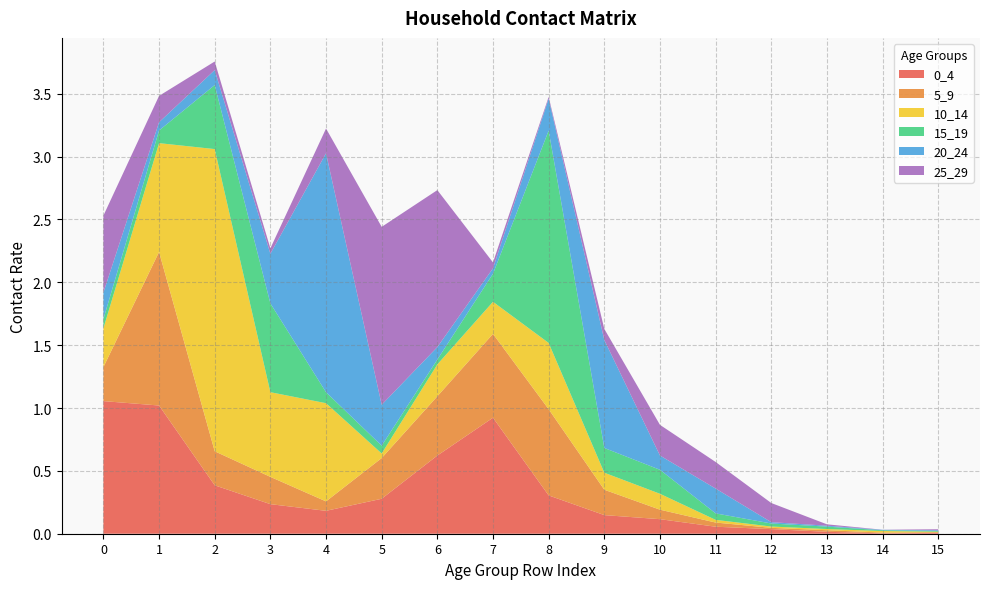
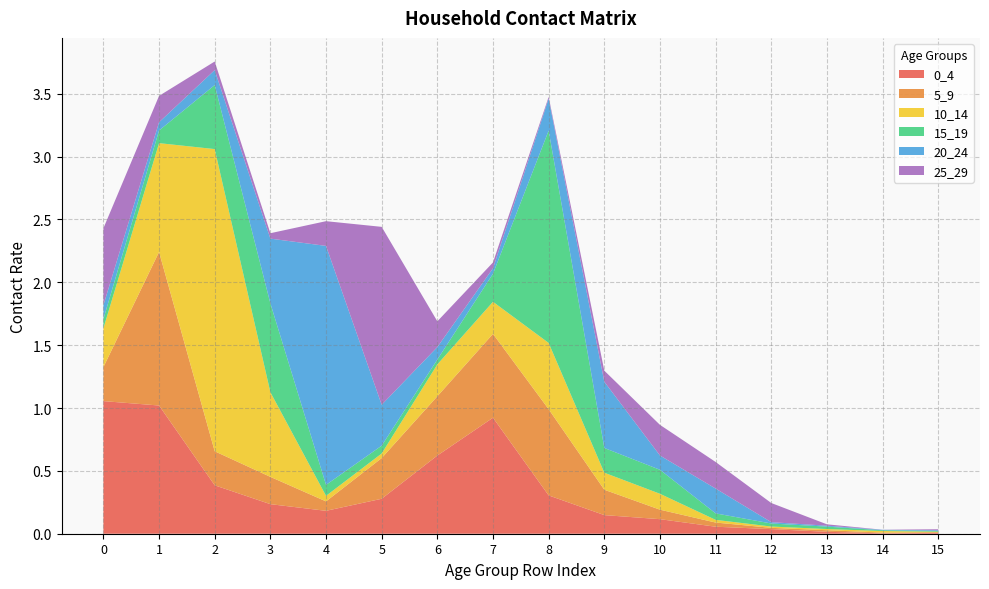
20_24, 0: 0.21 -> 0.11
20_24, 3: 0.39 -> 0.51
10_14, 4: 0.78 -> 0.04
25_29, 6: 1.25 -> 0.20
20_24, 9: 0.86 -> 0.53
